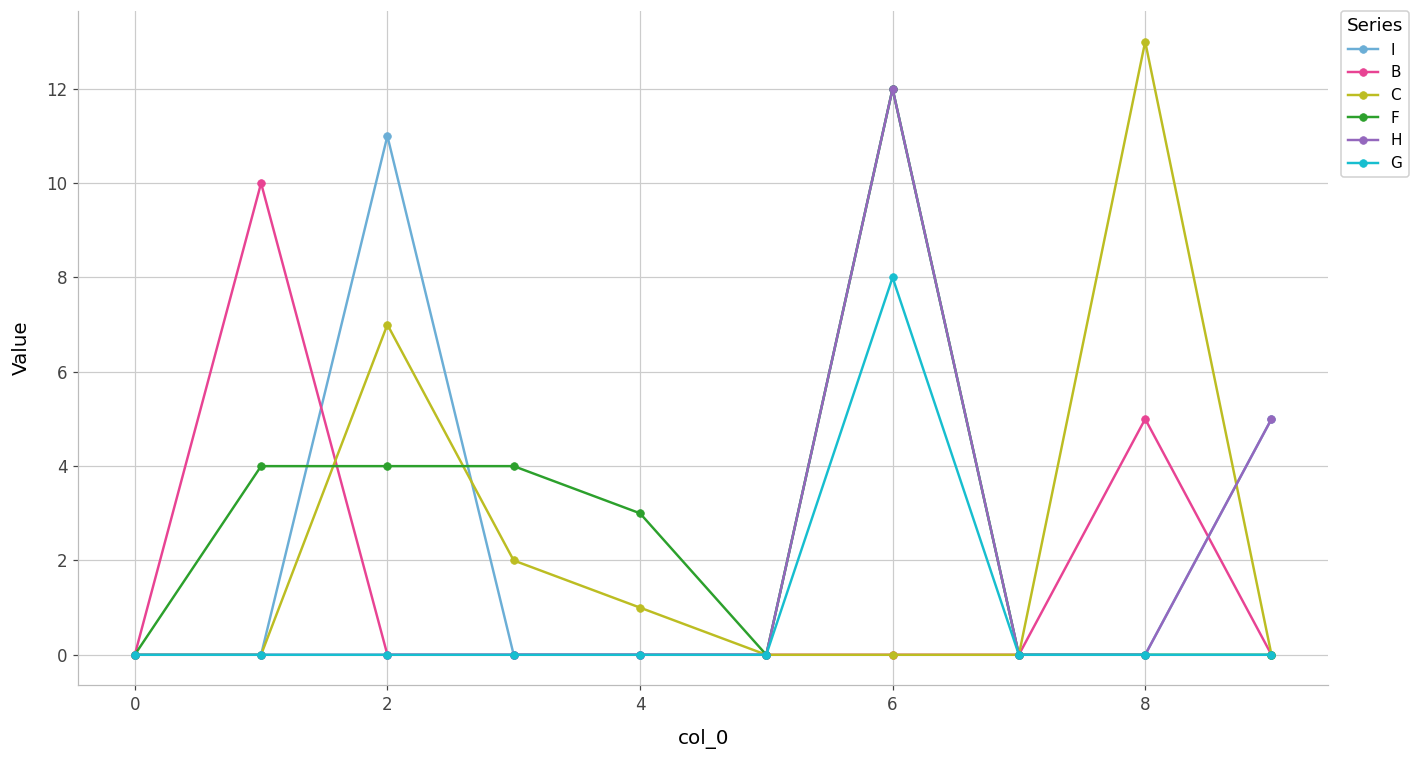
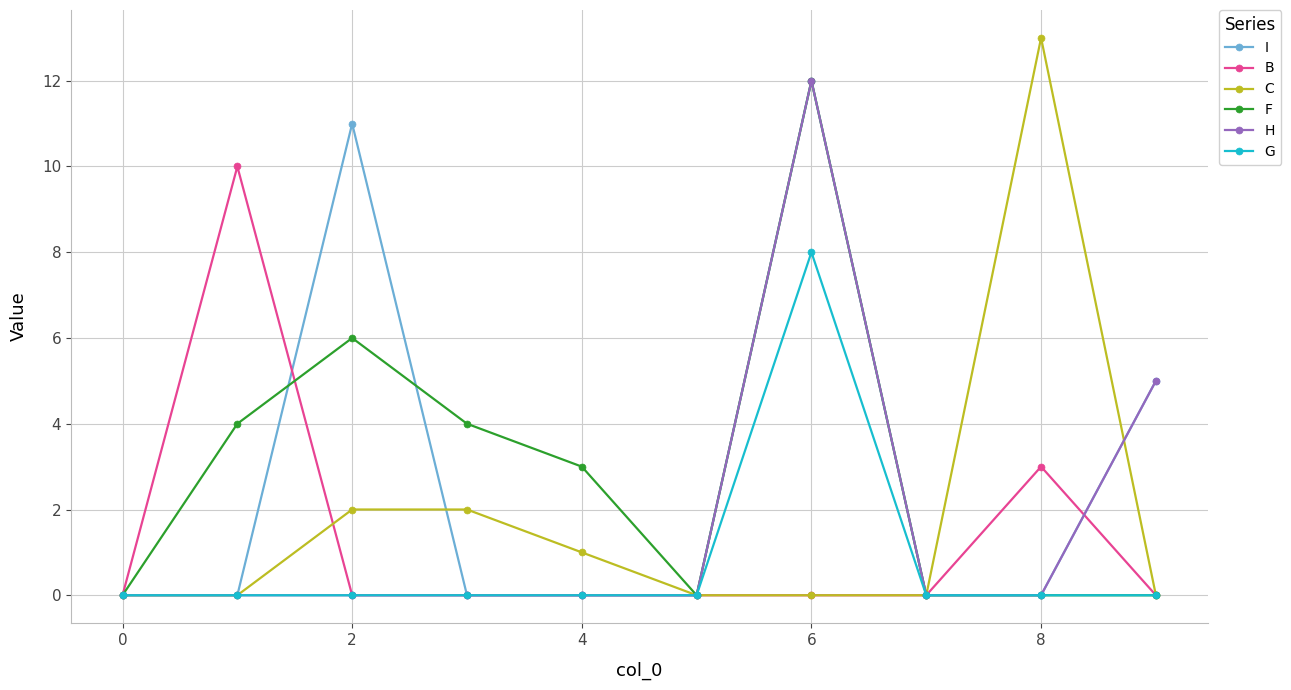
C, 2: 7 -> 2
F, 2: 4 -> 6
B, 8: 5 -> 3
